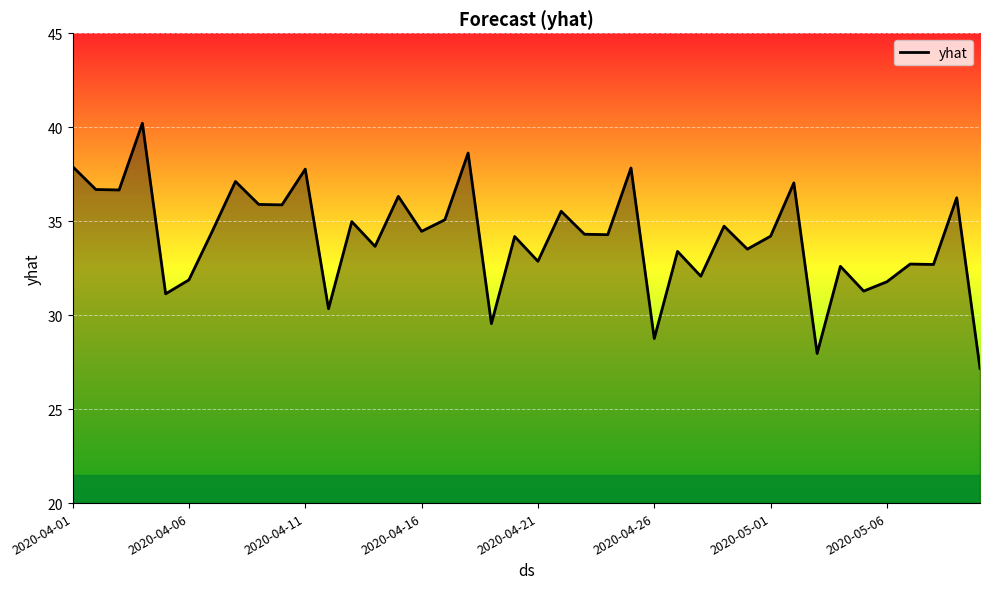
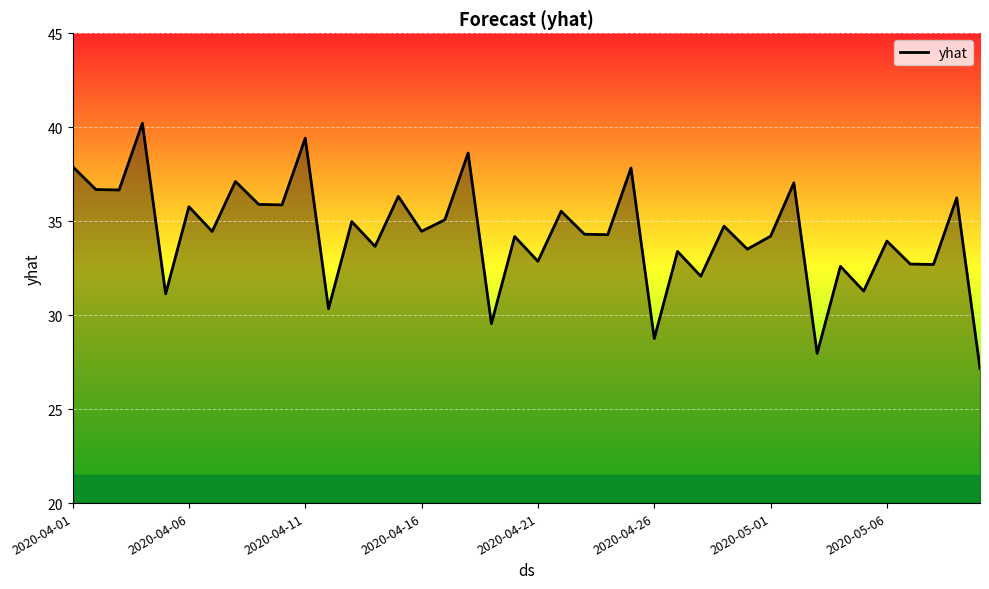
2020-04-06: 31.9 -> 35.8
2020-04-11: 37.8 -> 39.4
2020-05-06: 31.8 -> 33.9
